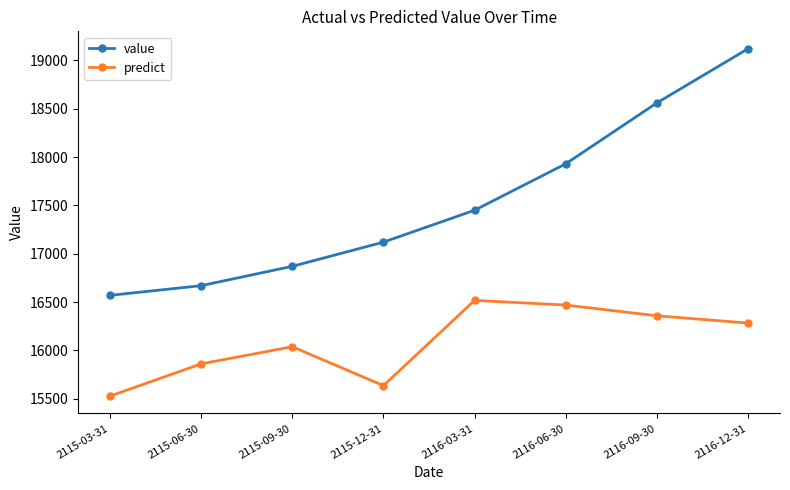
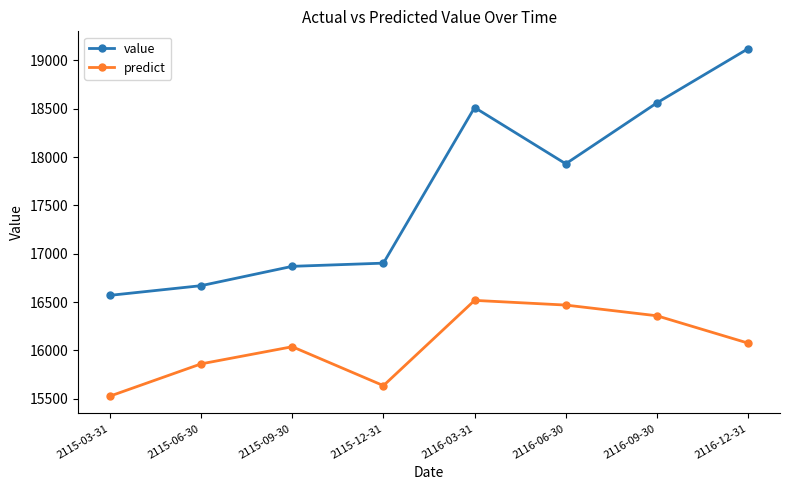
value, 2115-12-31: 17100 -> 16900
value, 2116-03-31: 17500 -> 18500
predict, 2116-12-31: 16300 -> 16100
